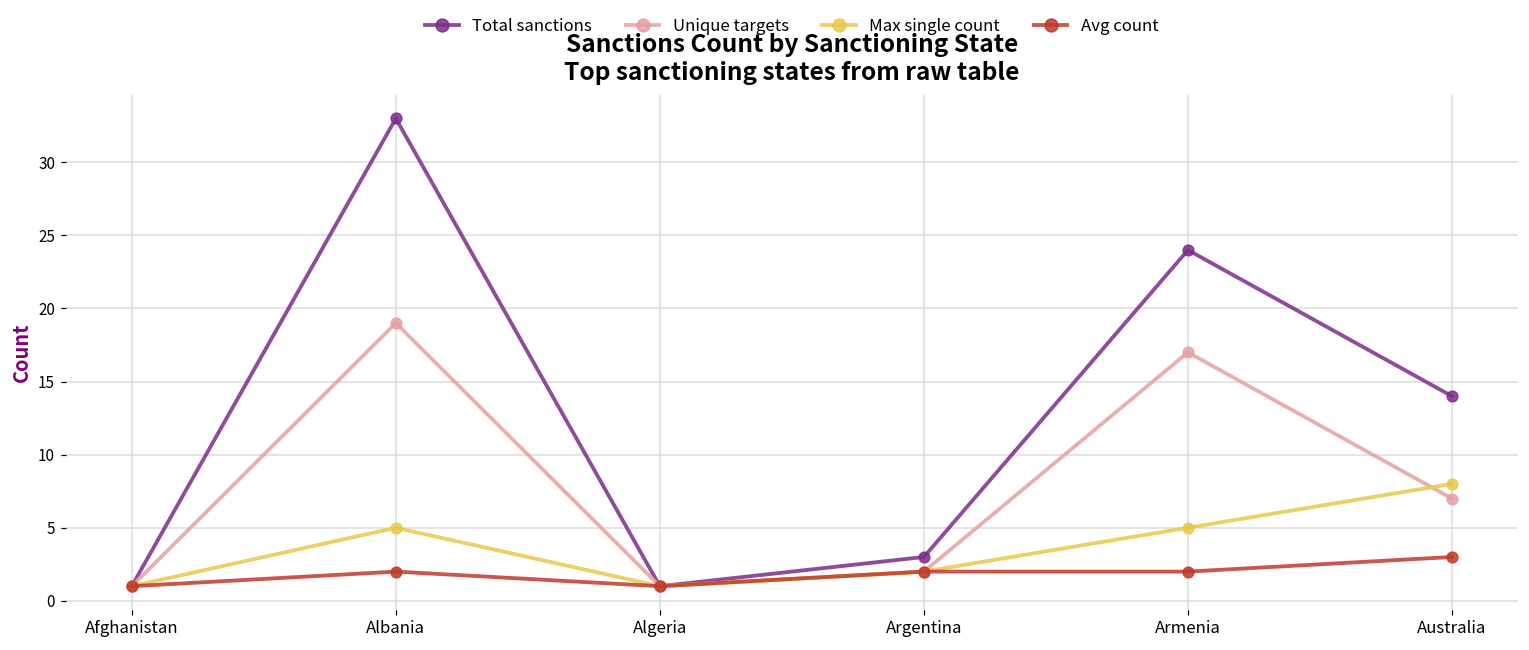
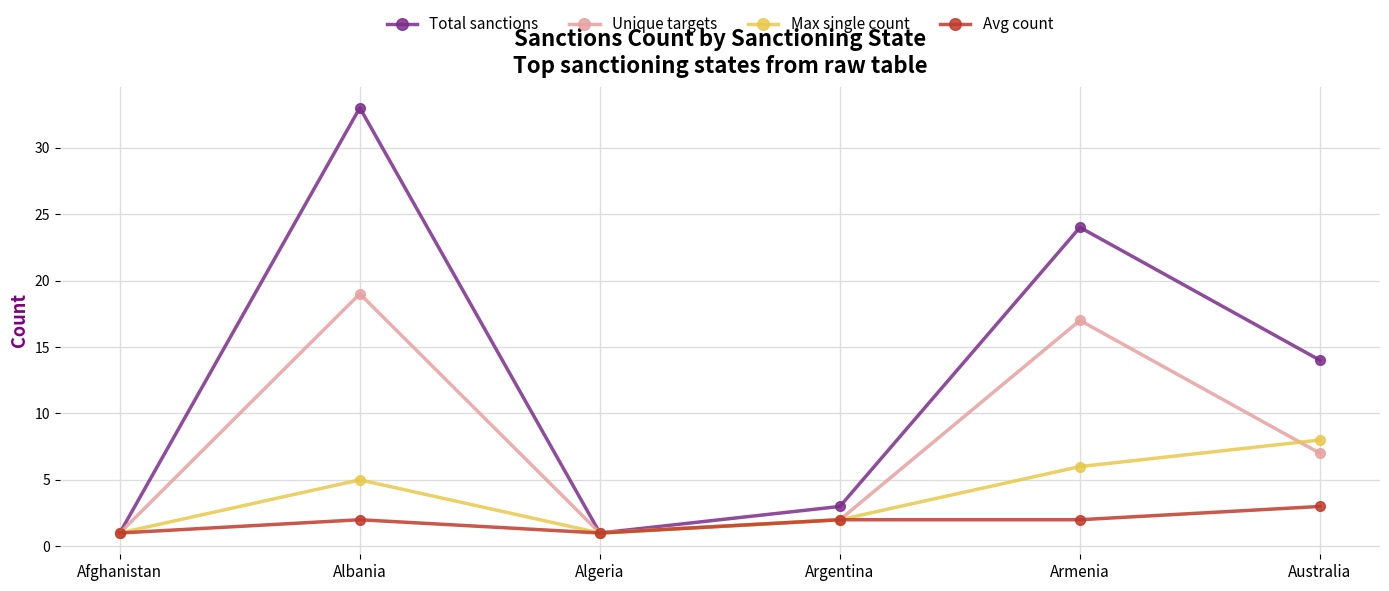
Max single count, Armenia: 5 -> 6
